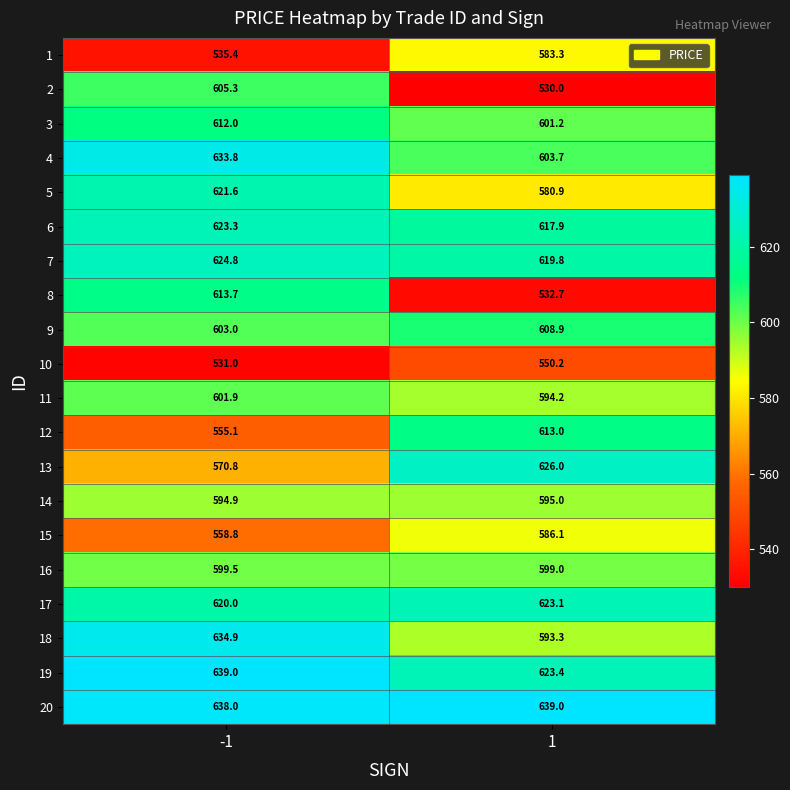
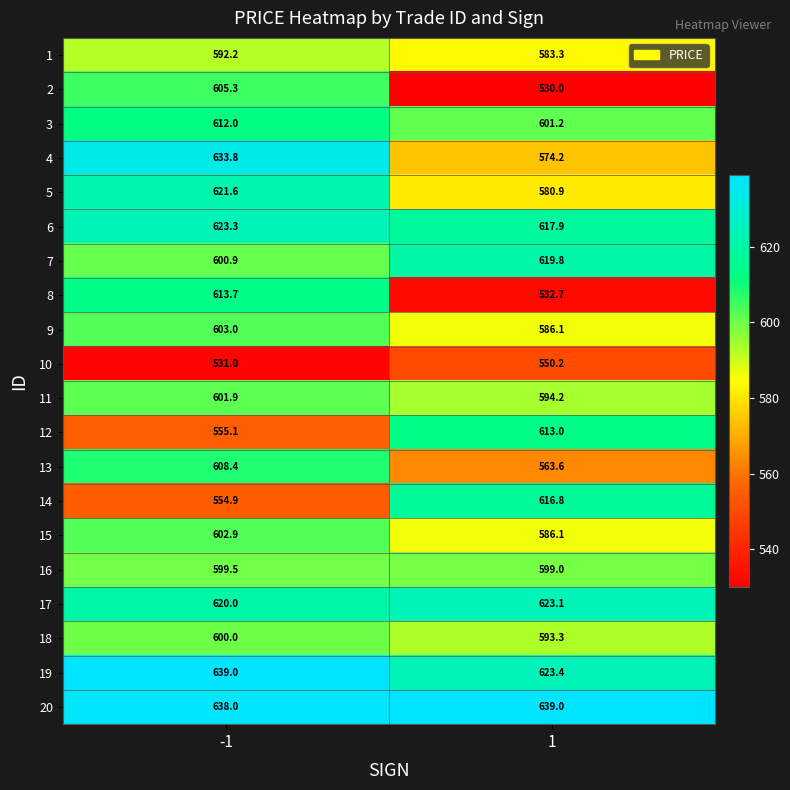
1, -1: 535.4 -> 592.2
4, 1: 603.7 -> 574.2
7, -1: 624.8 -> 600.9
9, 1: 608.9 -> 586.1
13, -1: 570.8 -> 608.4
13, 1: 626.0 -> 563.6
14, -1: 594.9 -> 554.9
14, 1: 595.0 -> 616.8
15, -1: 558.8 -> 602.9
18, -1: 634.9 -> 600.0
